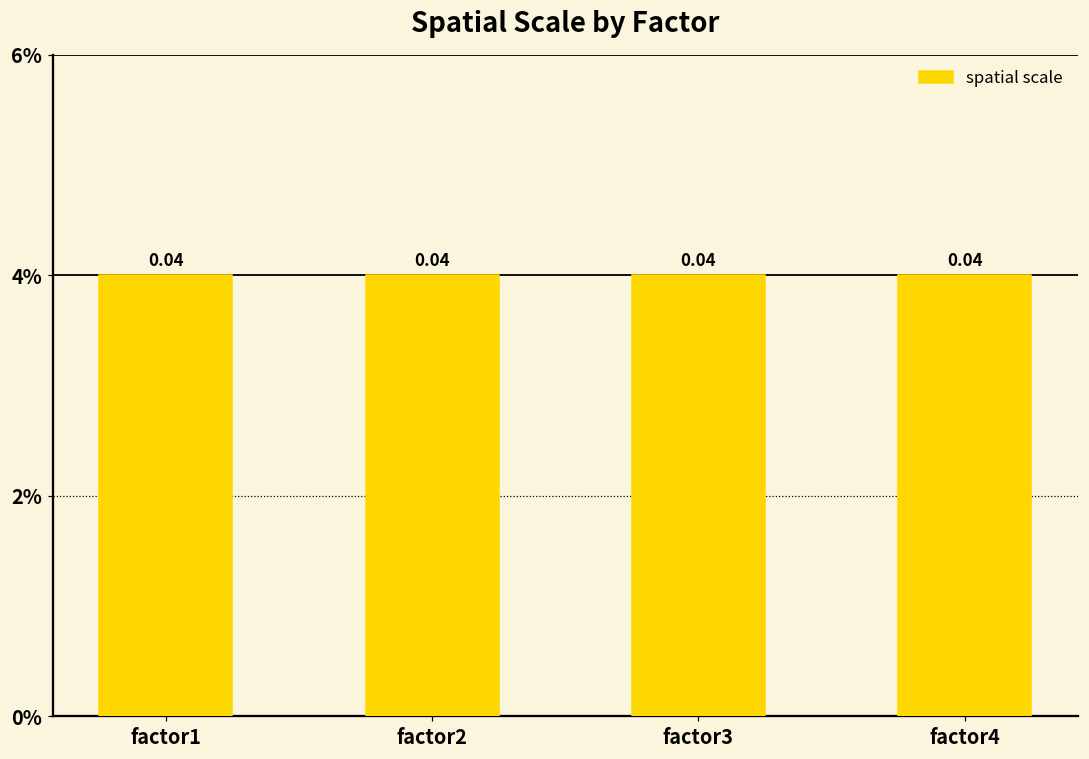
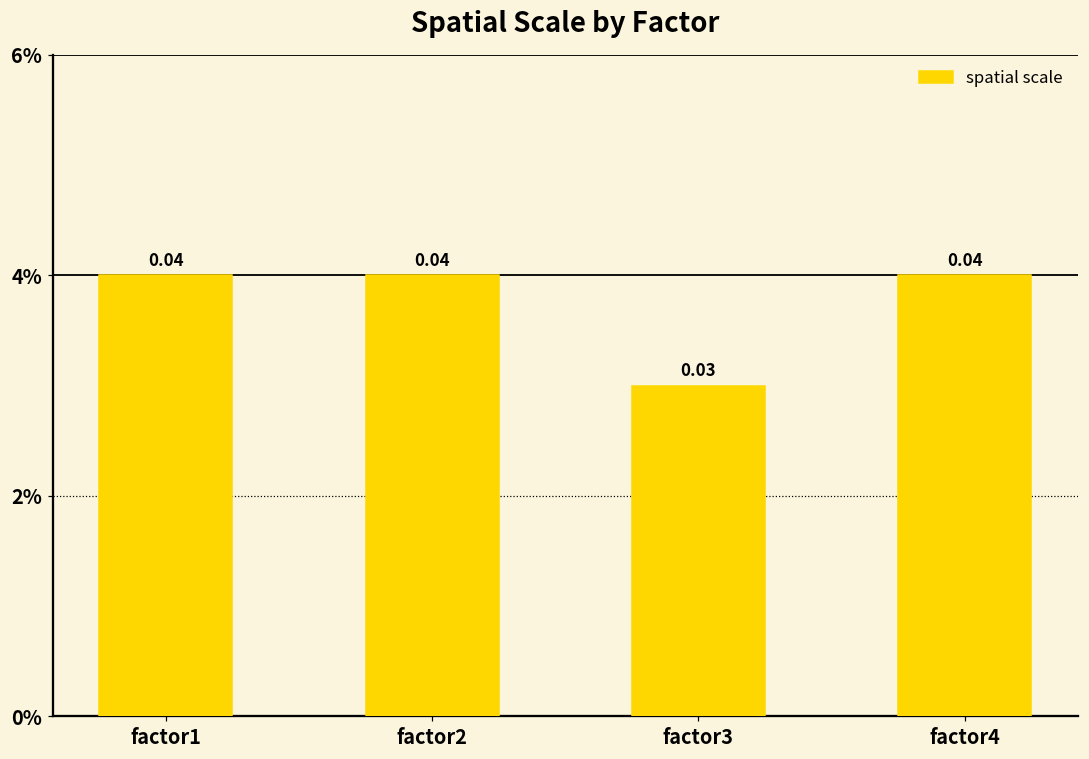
factor3: 0.04 -> 0.03
